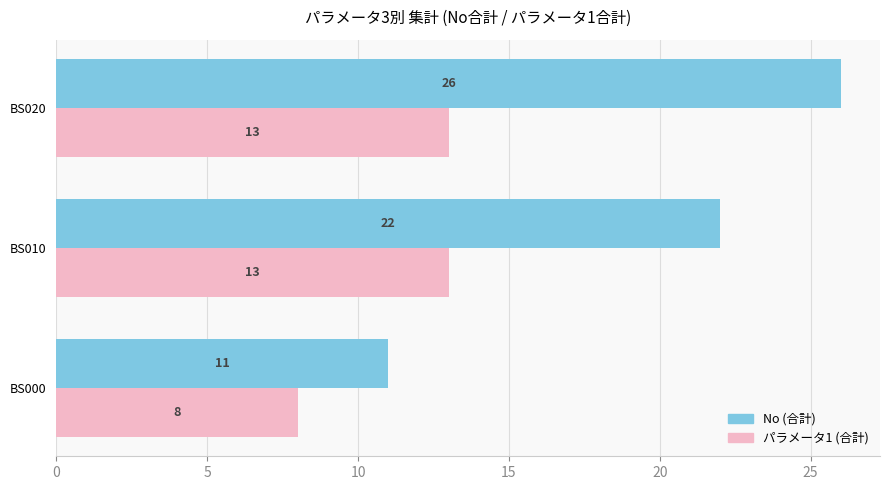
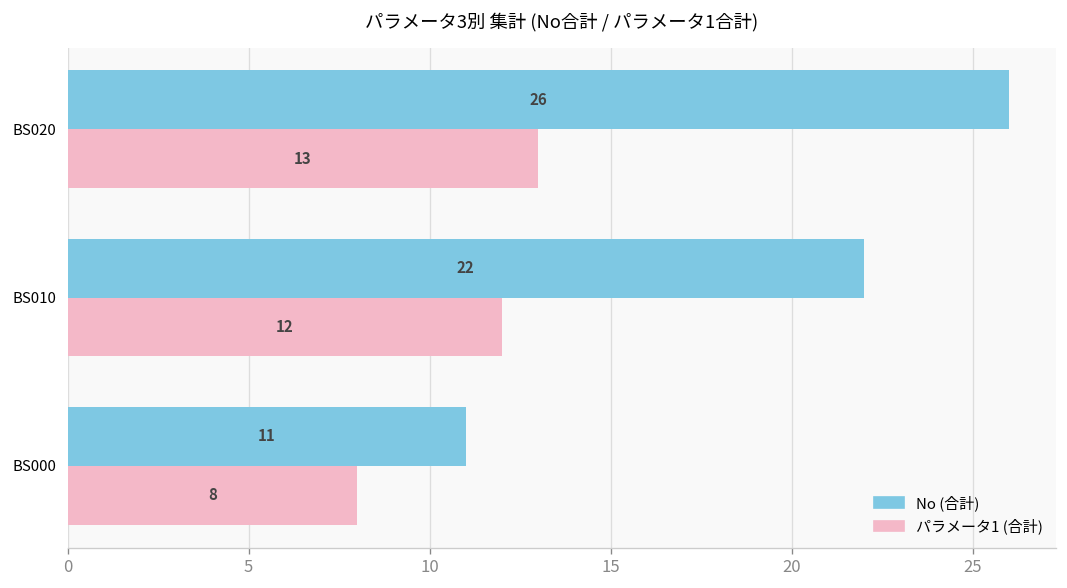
パラメータ1 (合計), BS010: 13 -> 12
